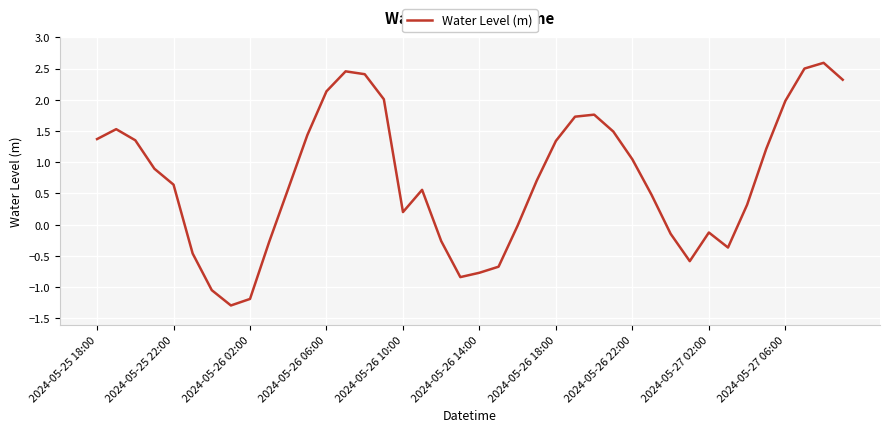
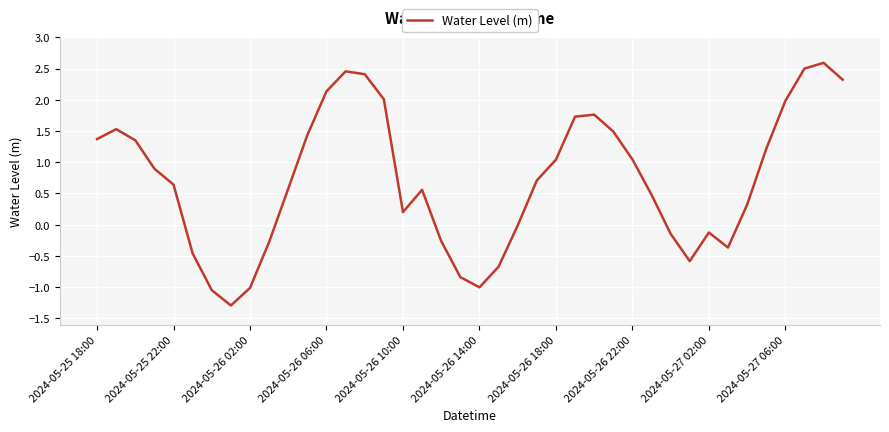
2024-05-26 02:00: -1.2 -> -1.0
2024-05-26 14:00: -0.8 -> -1.0
2024-05-26 18:00: 1.3 -> 1.0
